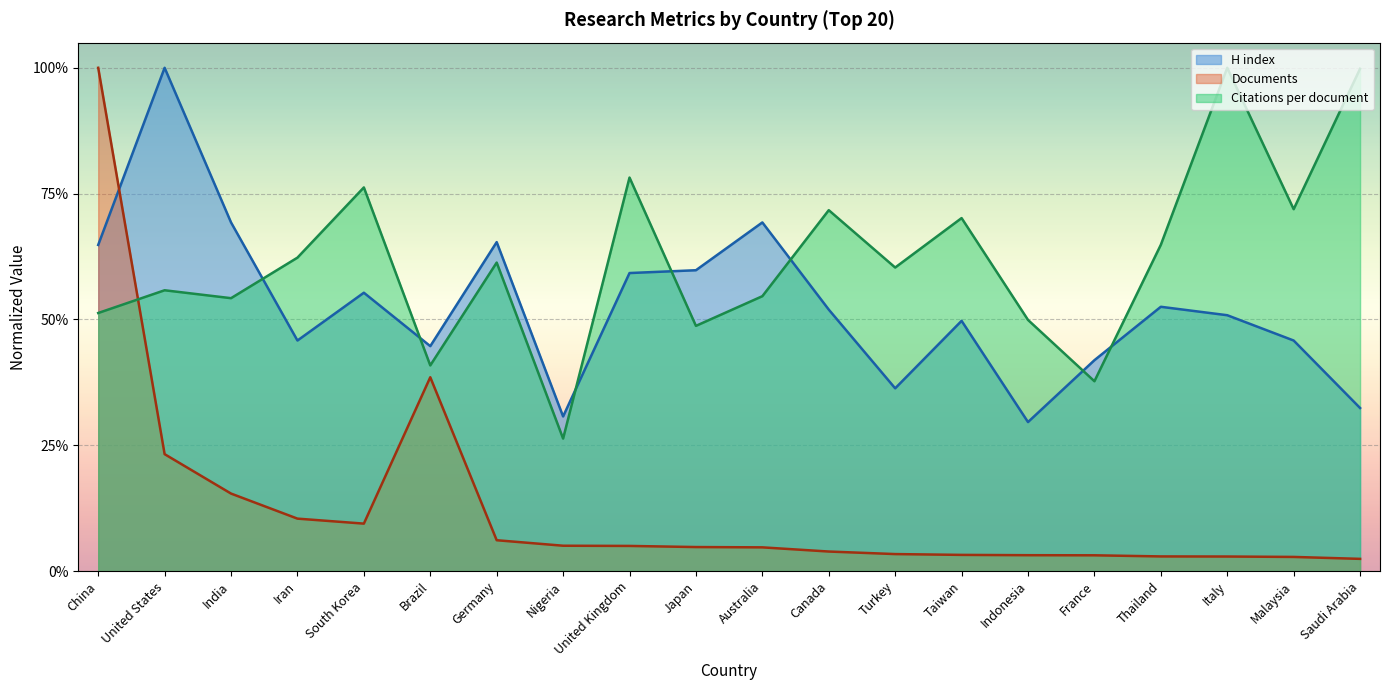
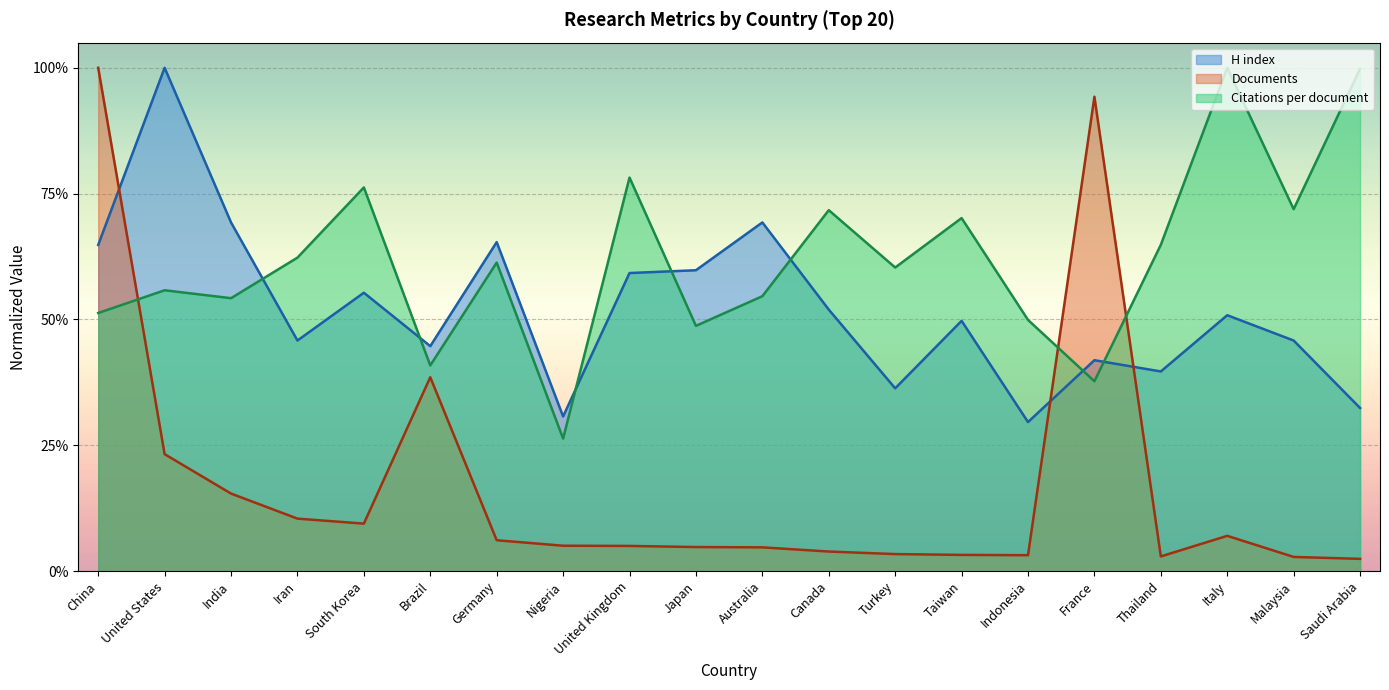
Documents, France: 3% -> 94%
H index, Thailand: 53% -> 40%
Documents, Italy: 3% -> 7%
